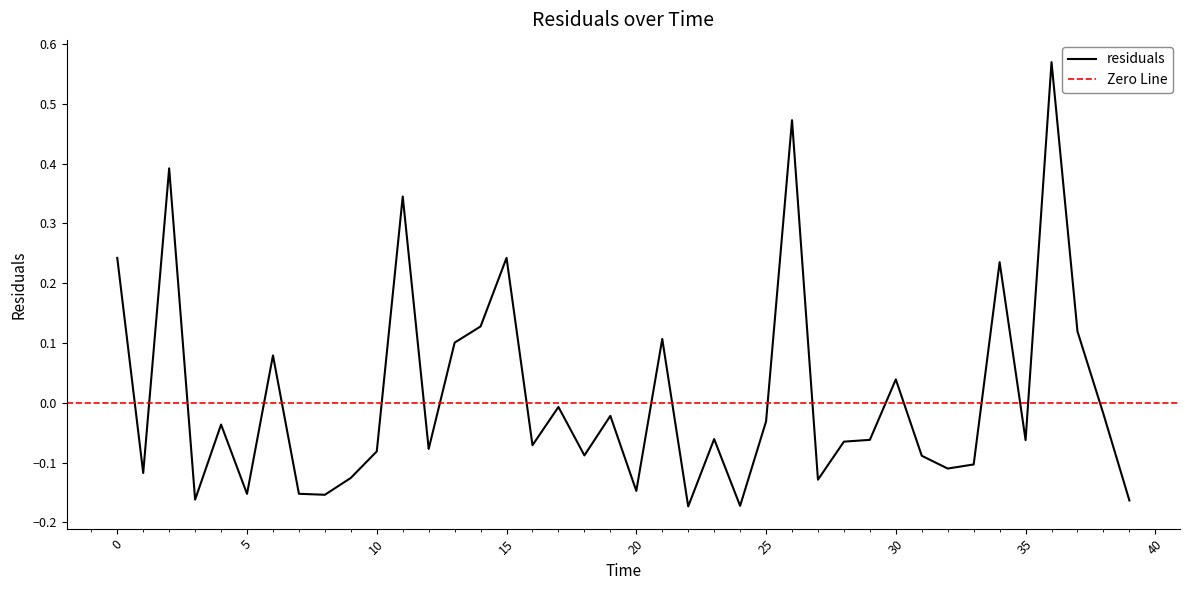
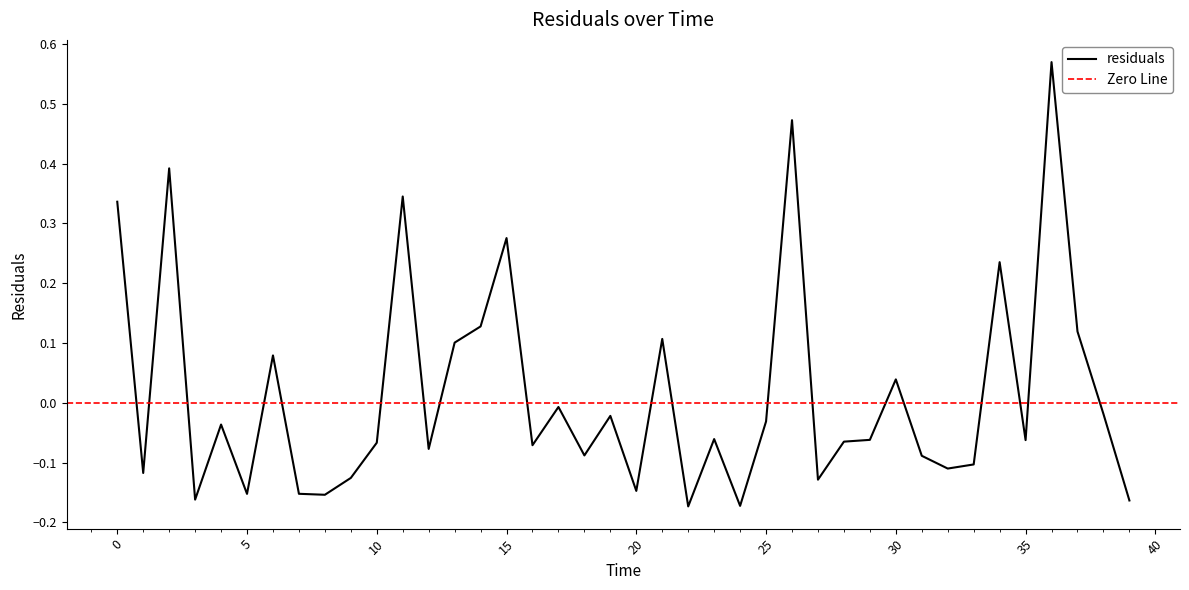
0: 0.24 -> 0.34
10: -0.08 -> -0.07
15: 0.24 -> 0.28
